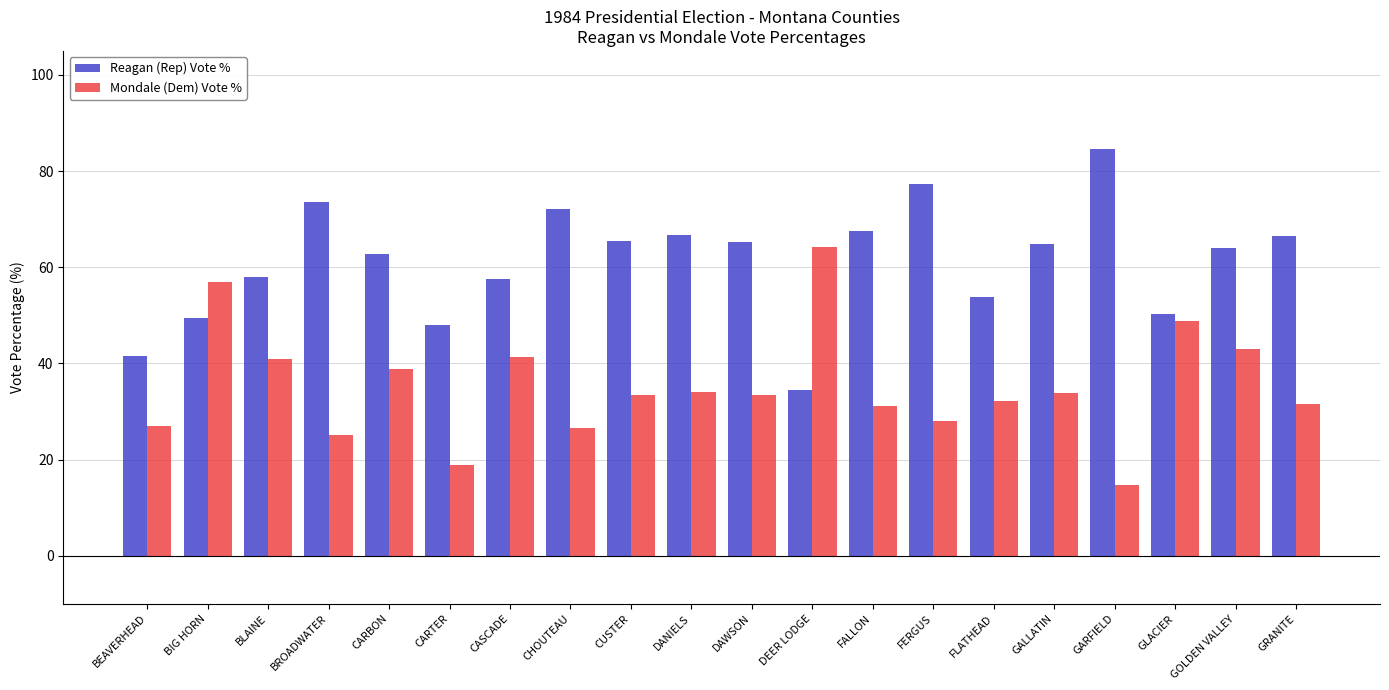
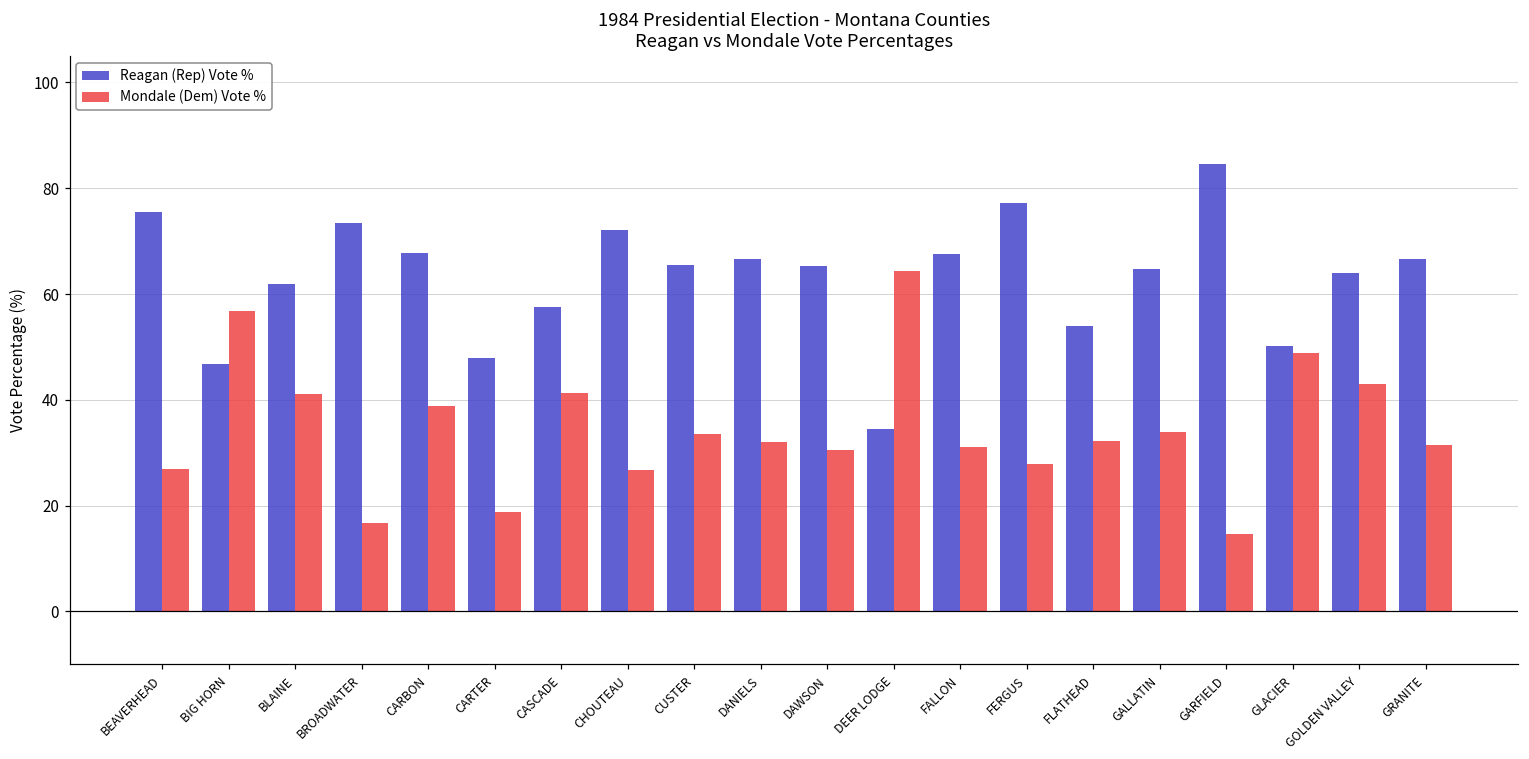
Reagan (Rep) Vote %, BEAVERHEAD: 41 -> 75
Reagan (Rep) Vote %, BIG HORN: 49 -> 47
Reagan (Rep) Vote %, BLAINE: 58 -> 62
Mondale (Dem) Vote %, BROADWATER: 25 -> 17
Reagan (Rep) Vote %, CARBON: 63 -> 68
Mondale (Dem) Vote %, DANIELS: 34 -> 32
Mondale (Dem) Vote %, DAWSON: 33 -> 31
